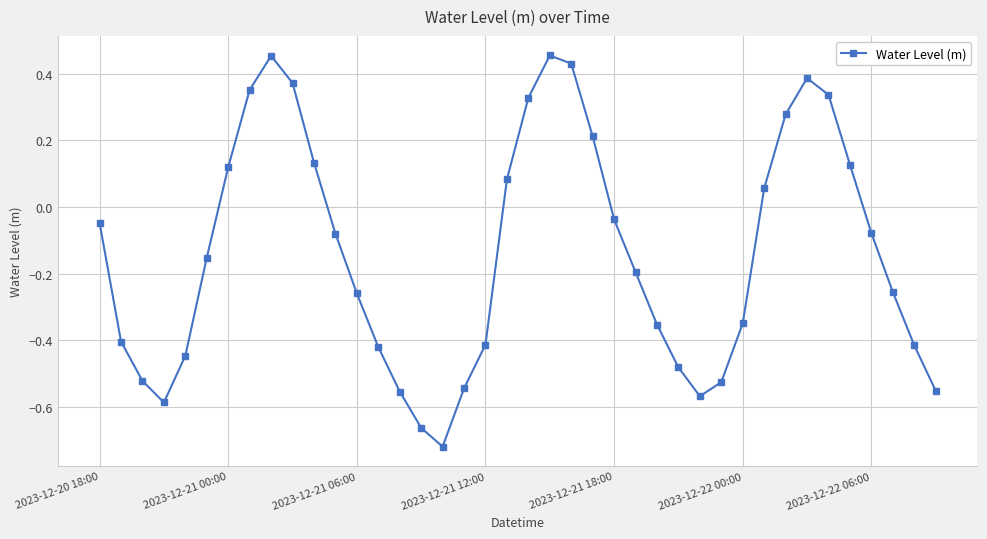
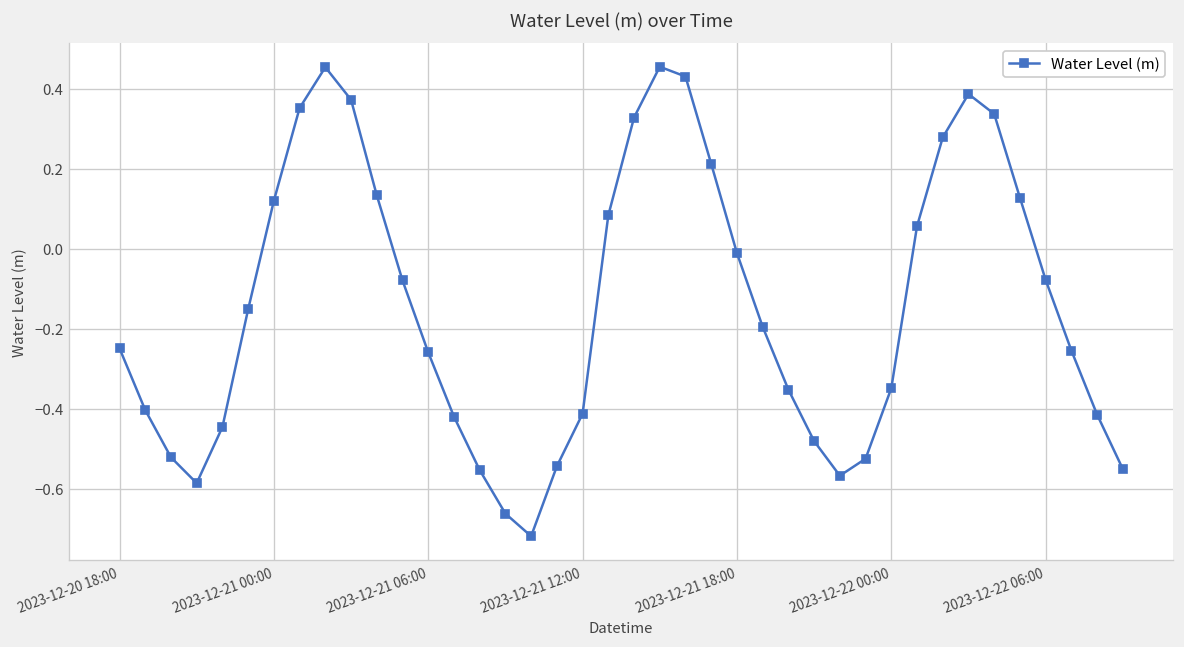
2023-12-20 18:00: -0.05 -> -0.25
2023-12-21 18:00: -0.04 -> -0.01
